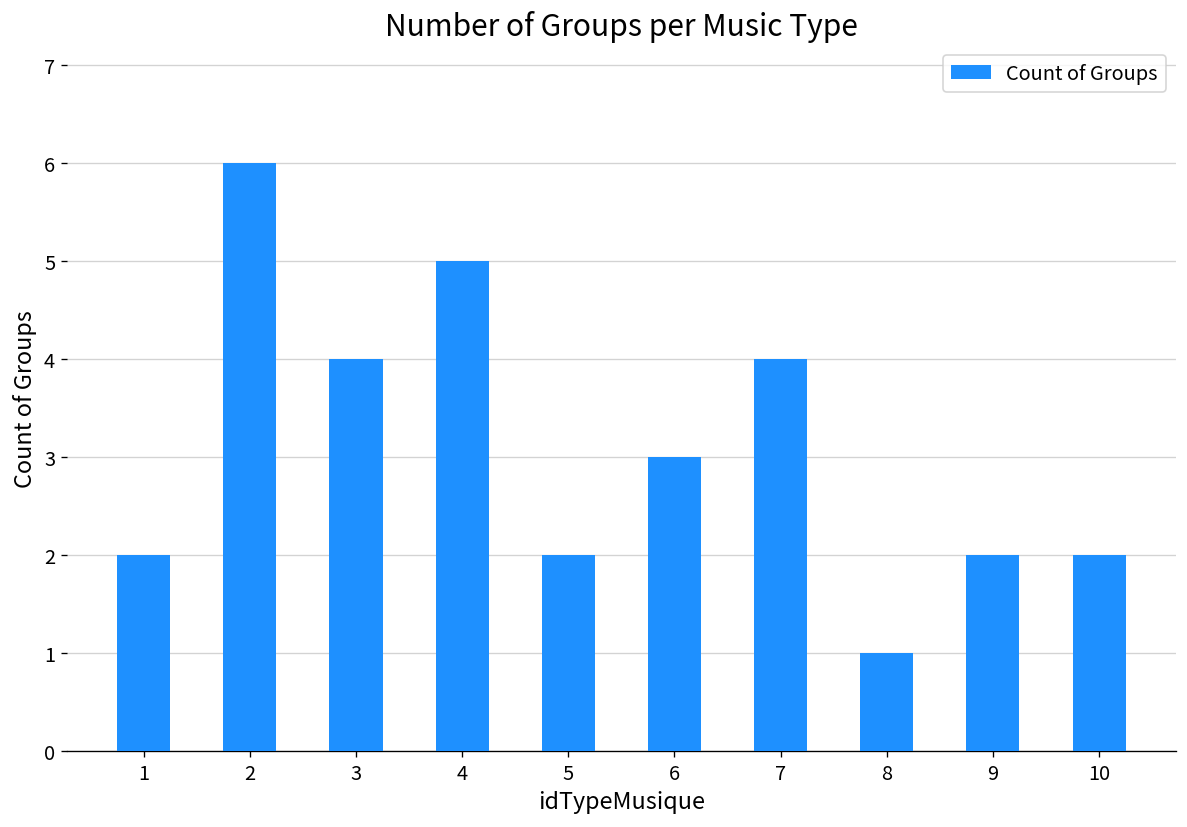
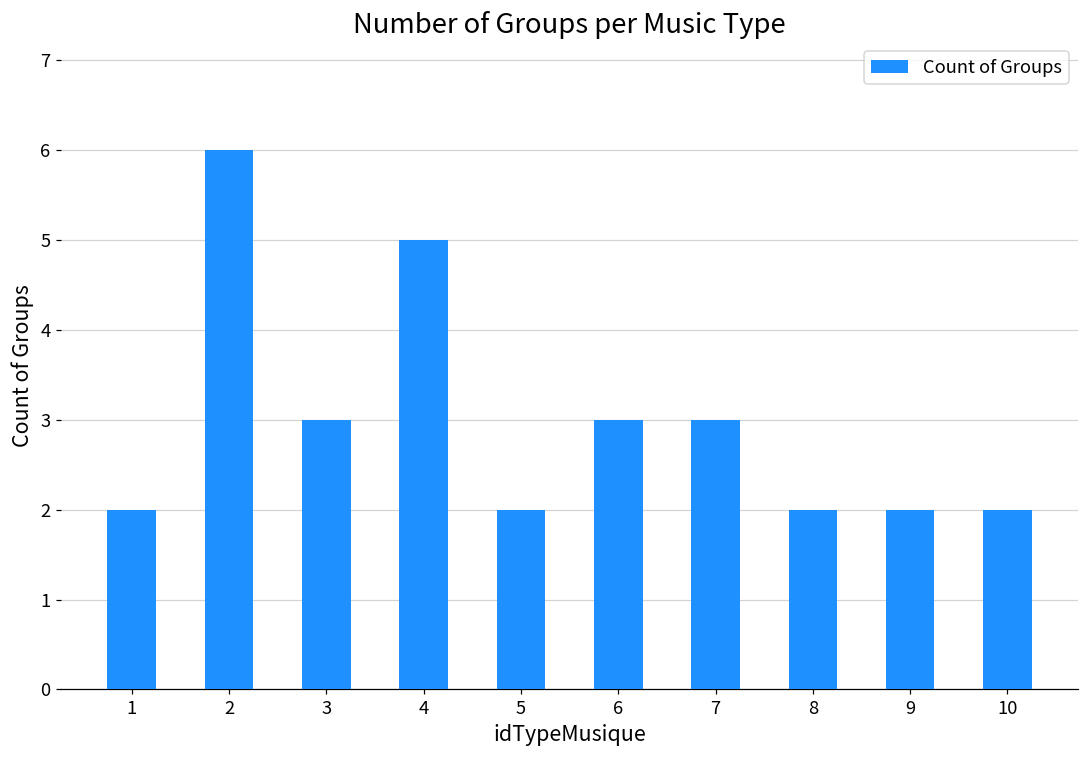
3: 4 -> 3
7: 4 -> 3
8: 1 -> 2
